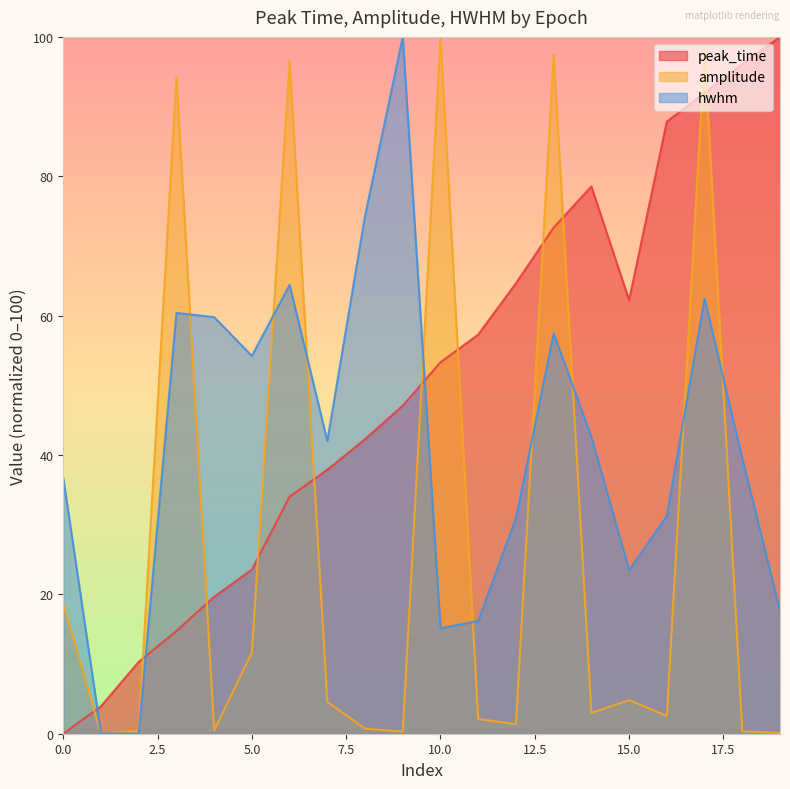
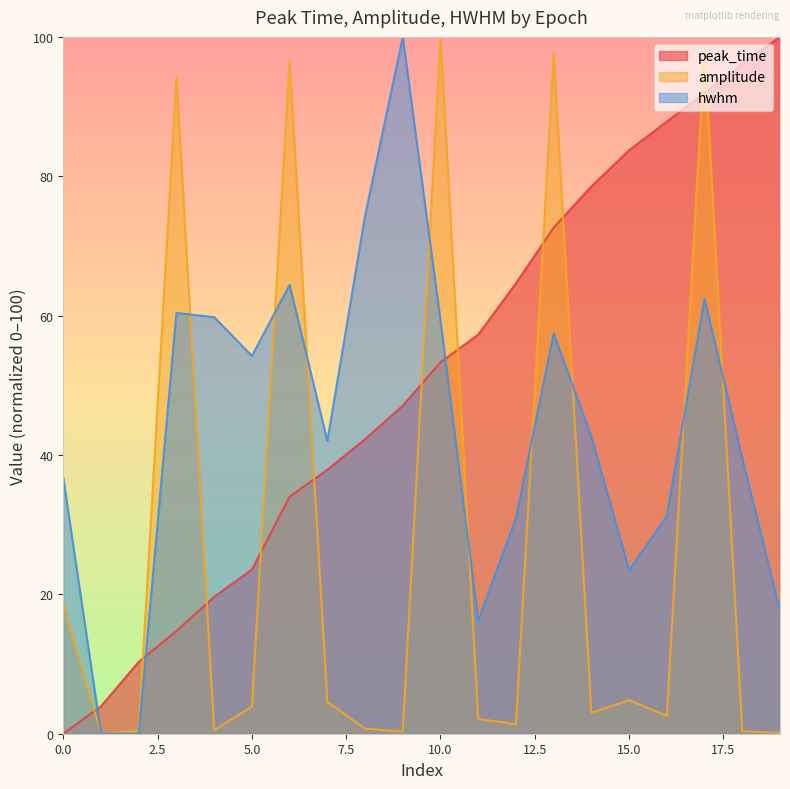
amplitude, 5.0: 12 -> 4
hwhm, 10.0: 15 -> 59
peak_time, 15.0: 62 -> 84
